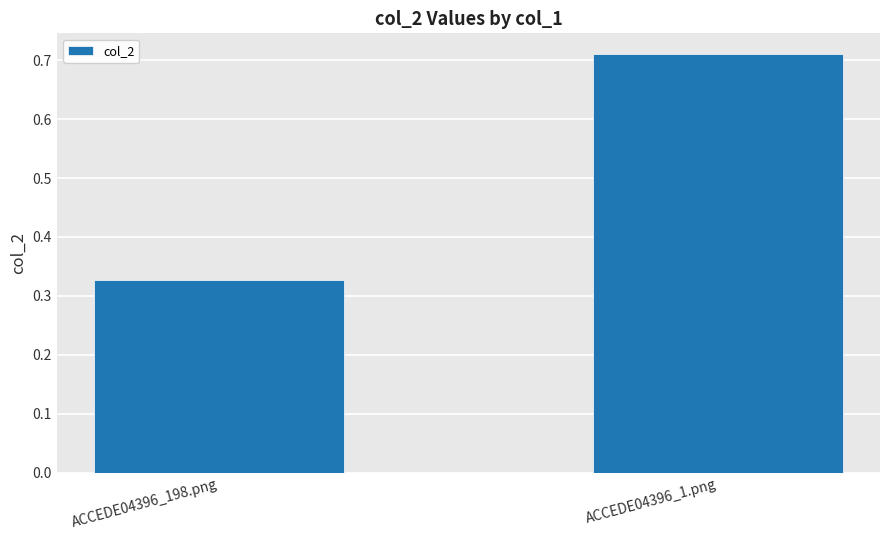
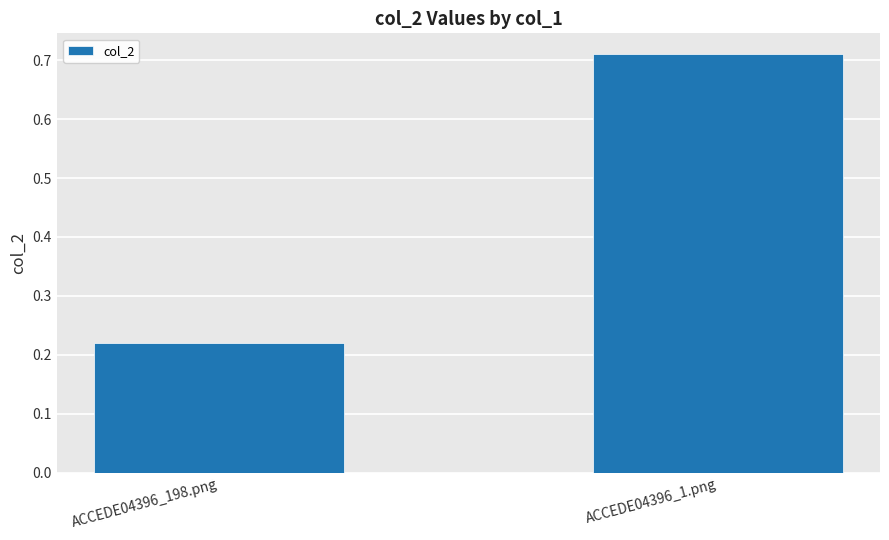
ACCEDE04396_198.png: 0.33 -> 0.22
